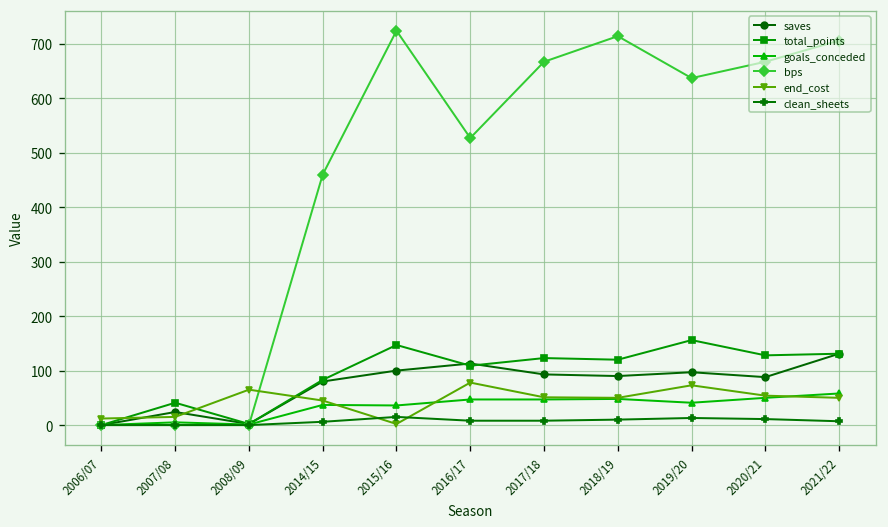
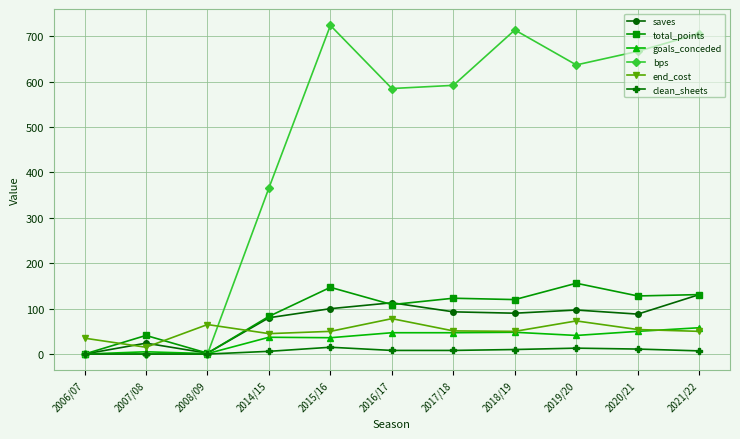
end_cost, 2006/07: 10 -> 40
bps, 2014/15: 460 -> 370
end_cost, 2015/16: 0 -> 50
bps, 2016/17: 530 -> 590
bps, 2017/18: 670 -> 590
